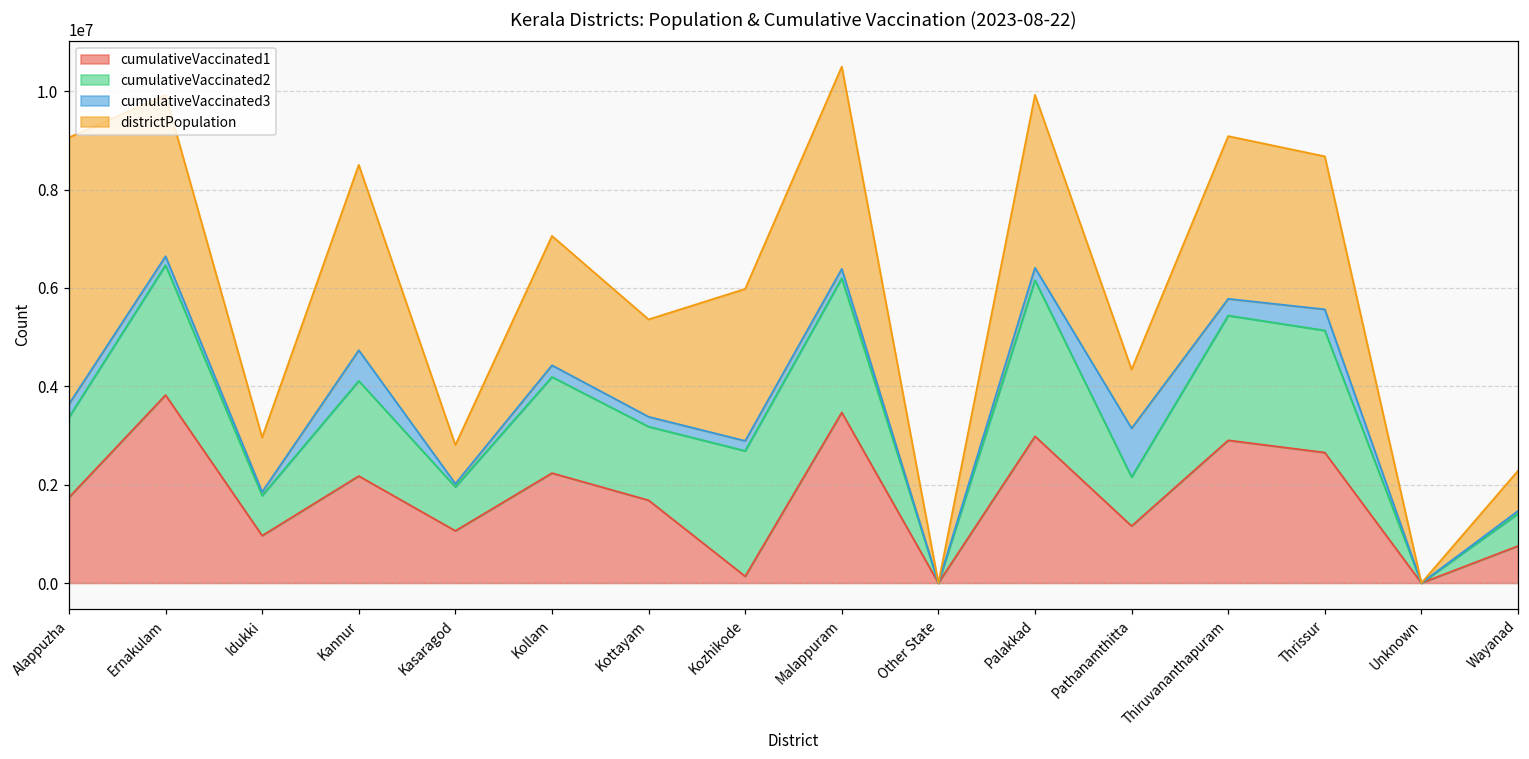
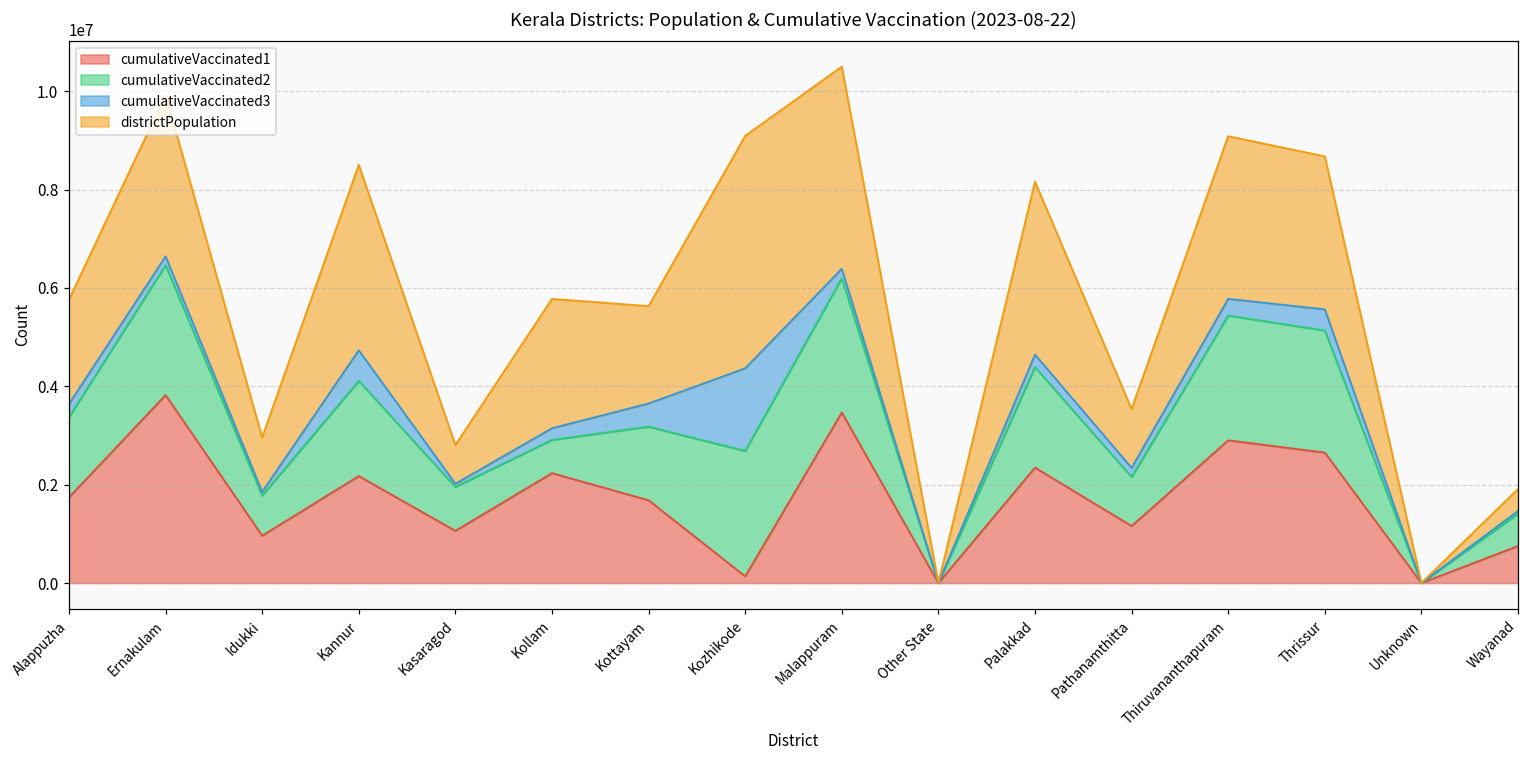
districtPopulation, Alappuzha: 5400000 -> 2100000
cumulativeVaccinated2, Kollam: 2000000 -> 700000
cumulativeVaccinated3, Kottayam: 200000 -> 500000
cumulativeVaccinated3, Kozhikode: 200000 -> 1700000
districtPopulation, Kozhikode: 3100000 -> 4700000
cumulativeVaccinated1, Palakkad: 3000000 -> 2300000
cumulativeVaccinated2, Palakkad: 3200000 -> 2000000
cumulativeVaccinated3, Pathanamthitta: 1000000 -> 200000
districtPopulation, Wayanad: 800000 -> 400000
